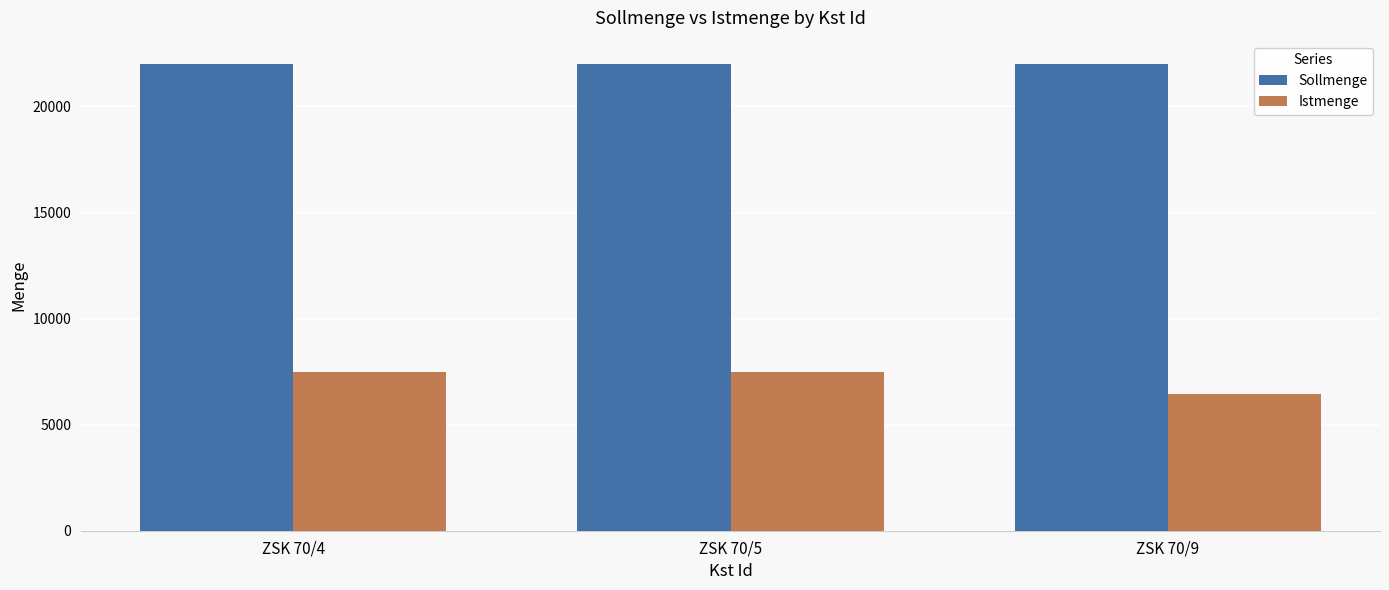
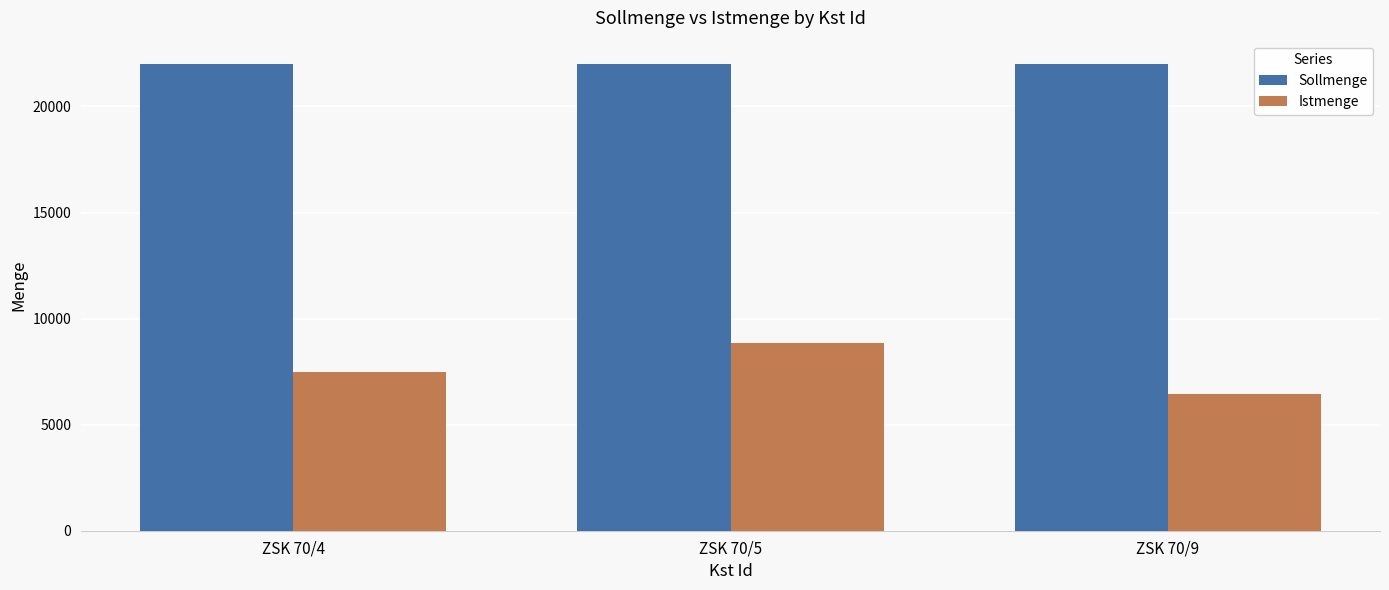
Istmenge, ZSK 70/5: 7500 -> 8900
